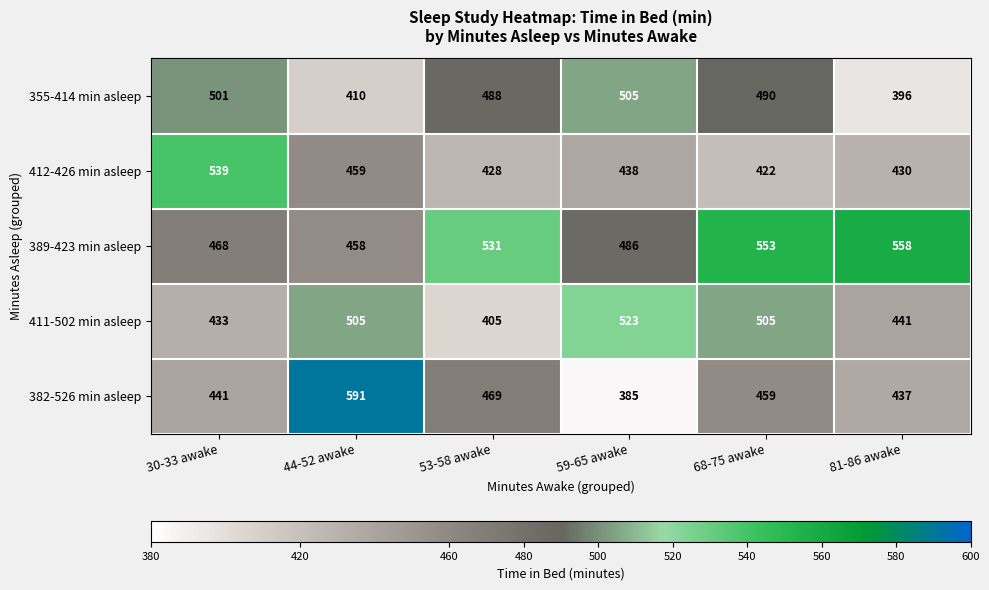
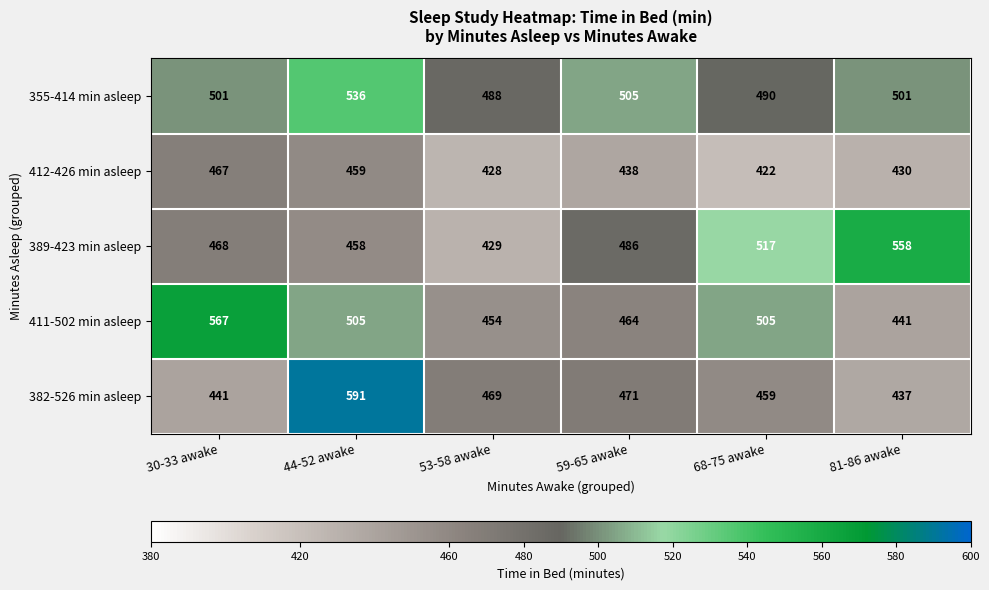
355-414 min asleep, 44-52 awake: 410 -> 536
355-414 min asleep, 81-86 awake: 396 -> 501
412-426 min asleep, 30-33 awake: 539 -> 467
389-423 min asleep, 53-58 awake: 531 -> 429
389-423 min asleep, 68-75 awake: 553 -> 517
411-502 min asleep, 30-33 awake: 433 -> 567
411-502 min asleep, 53-58 awake: 405 -> 454
411-502 min asleep, 59-65 awake: 523 -> 464
382-526 min asleep, 59-65 awake: 385 -> 471
